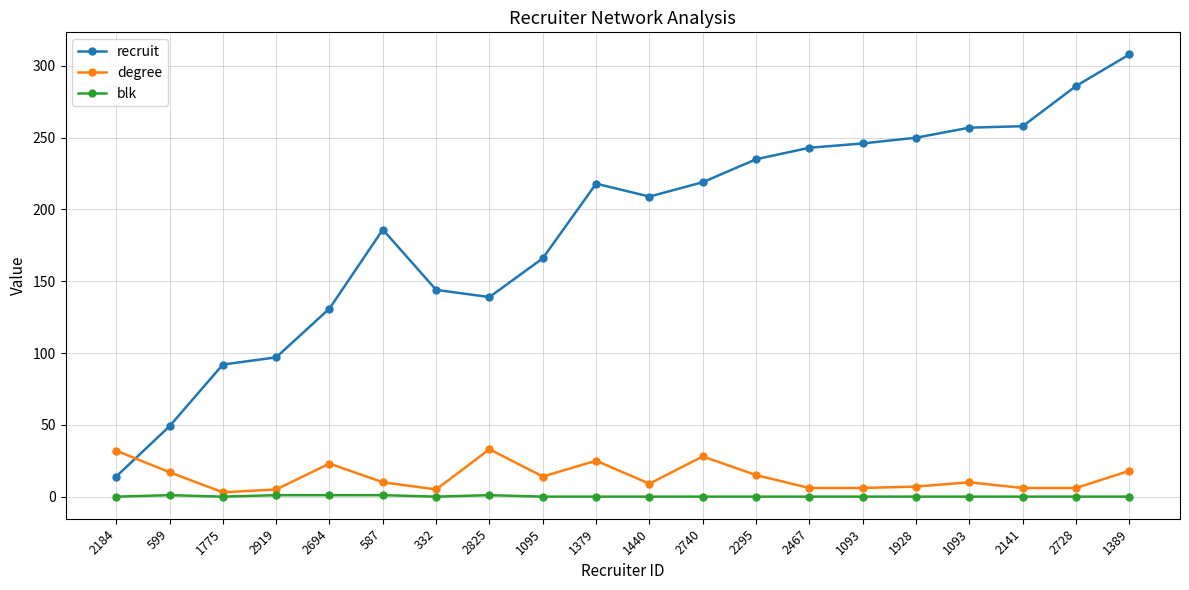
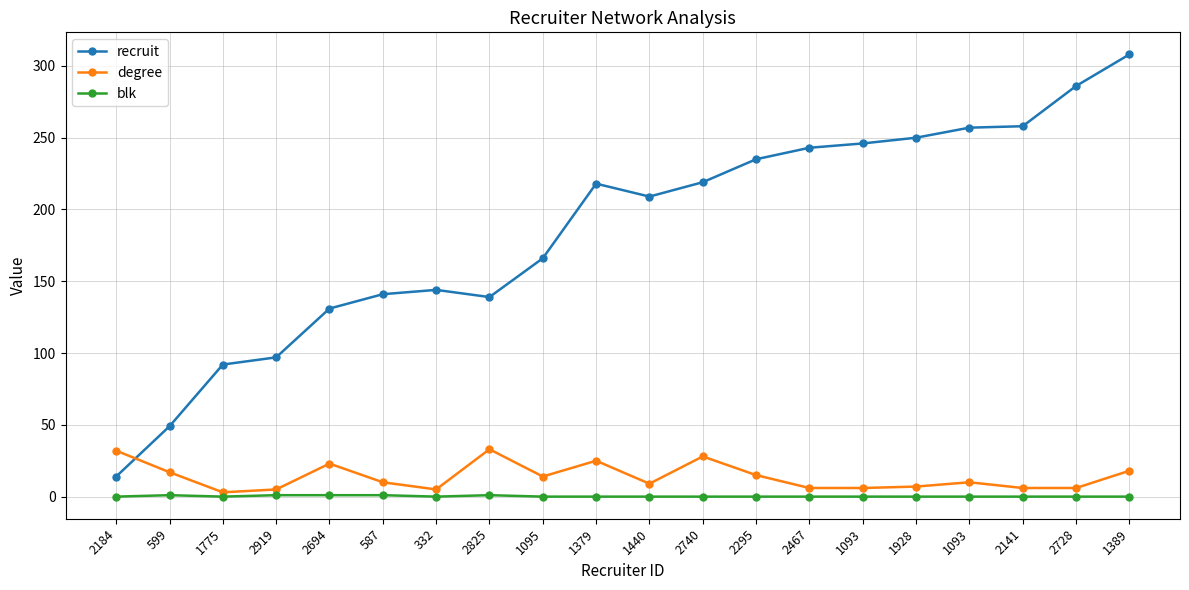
recruit, 587: 186 -> 141
